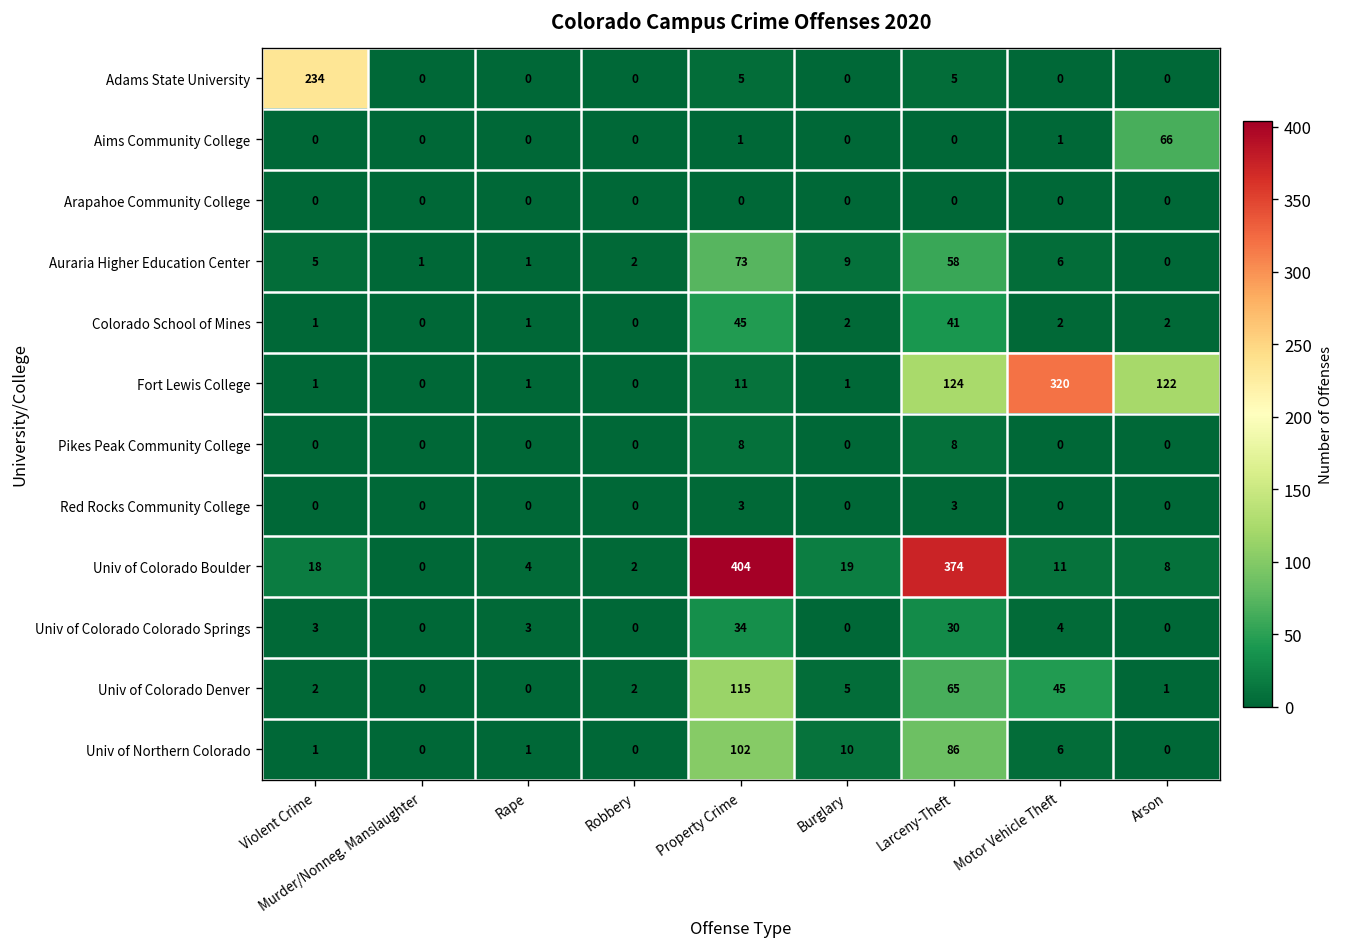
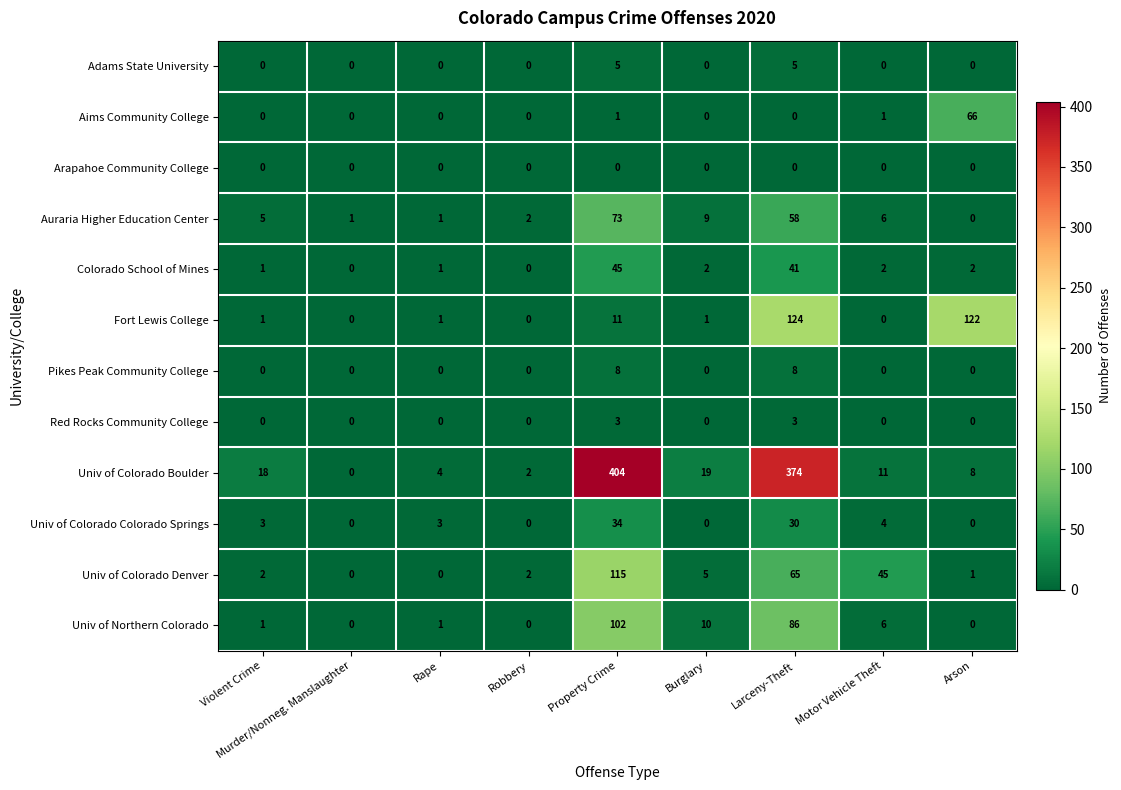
Adams State University, Violent Crime: 234 -> 0
Fort Lewis College, Motor Vehicle Theft: 320 -> 0
